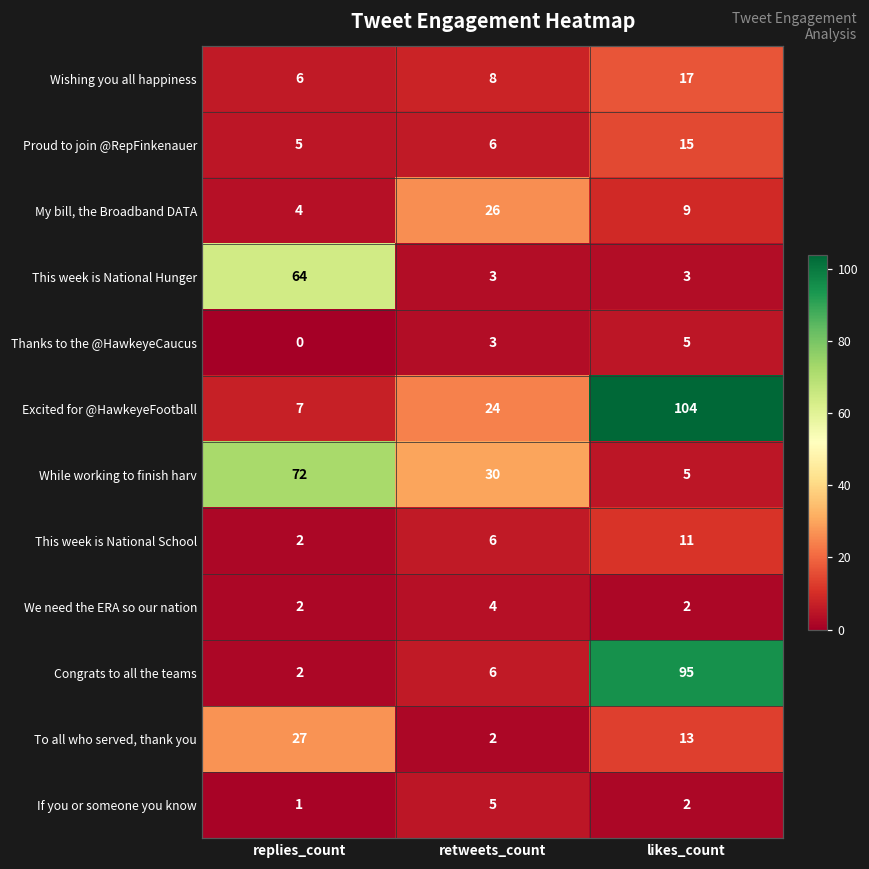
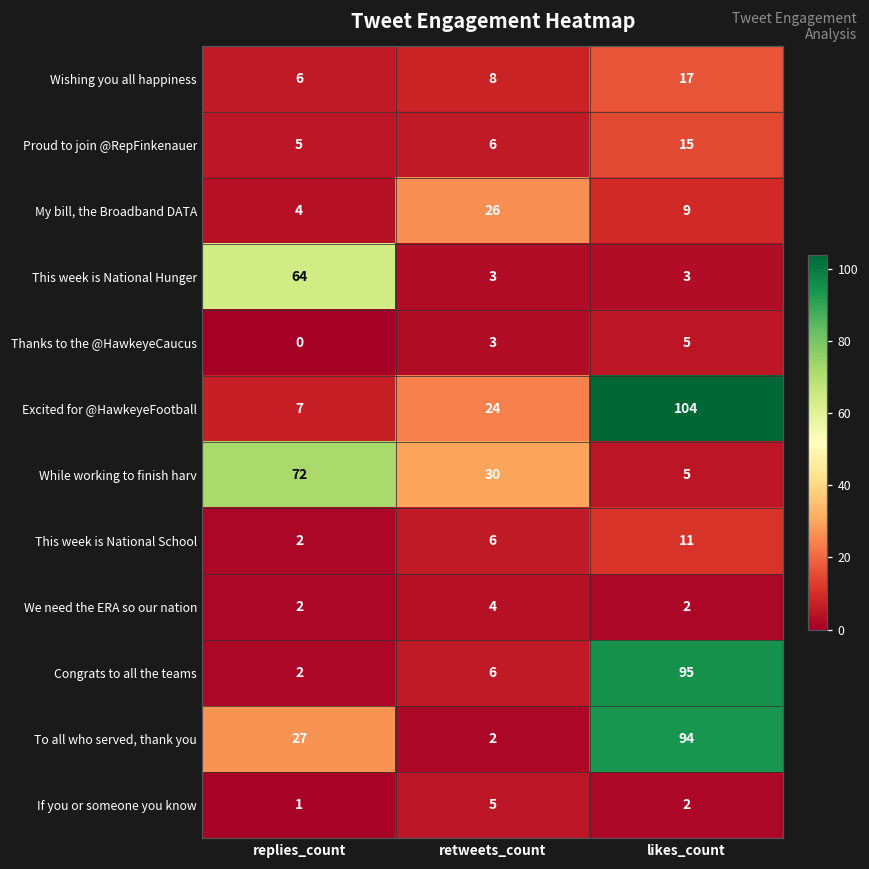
To all who served, thank you, likes_count: 13 -> 94
